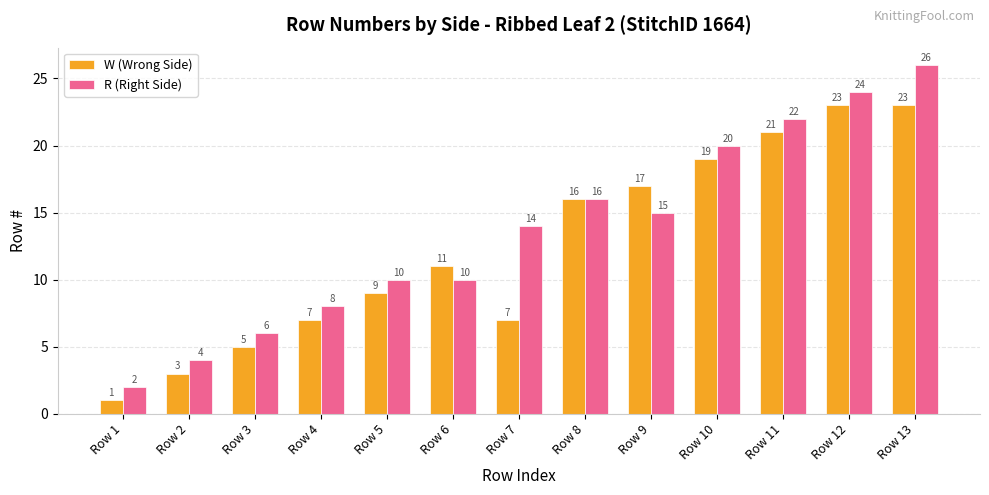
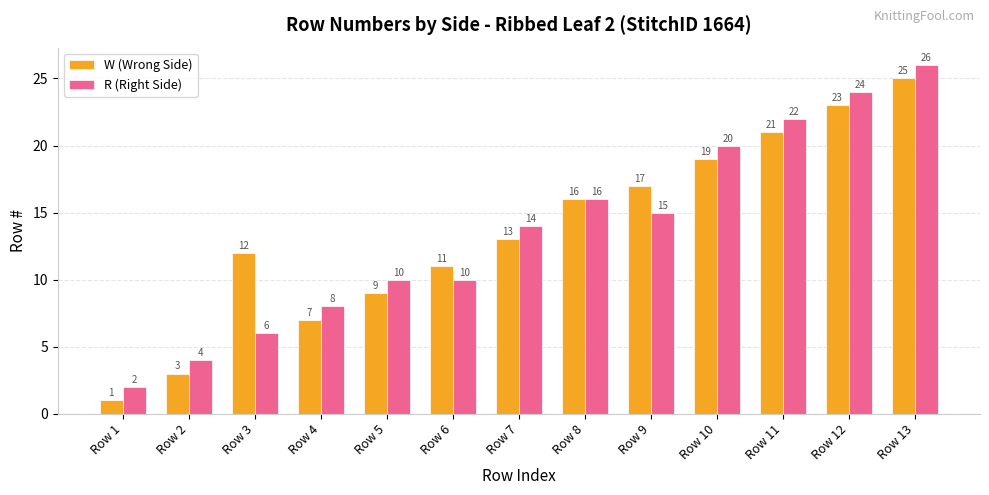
W (Wrong Side), Row 3: 5 -> 12
W (Wrong Side), Row 7: 7 -> 13
W (Wrong Side), Row 13: 23 -> 25
